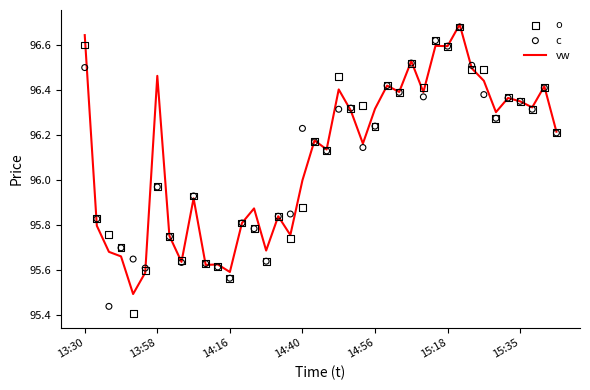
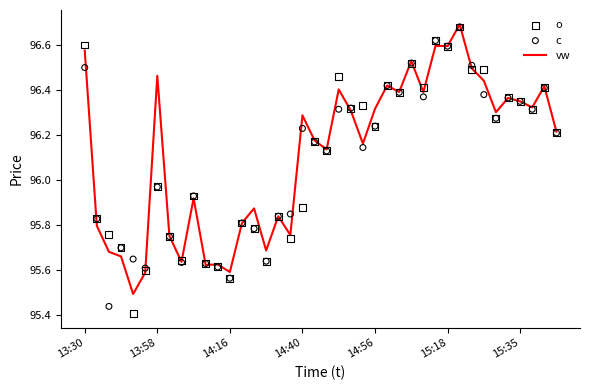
vw, 13:30: 96.64 -> 96.58
vw, 14:40: 96.00 -> 96.29
